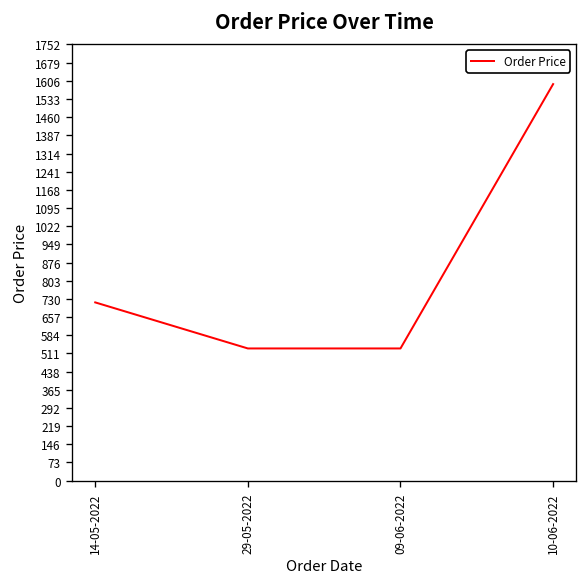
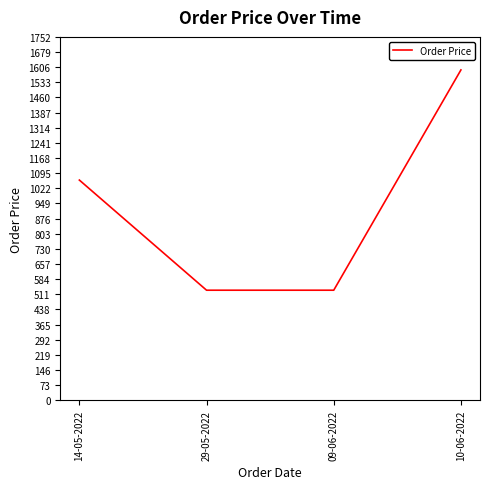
14-05-2022: 720 -> 1060
